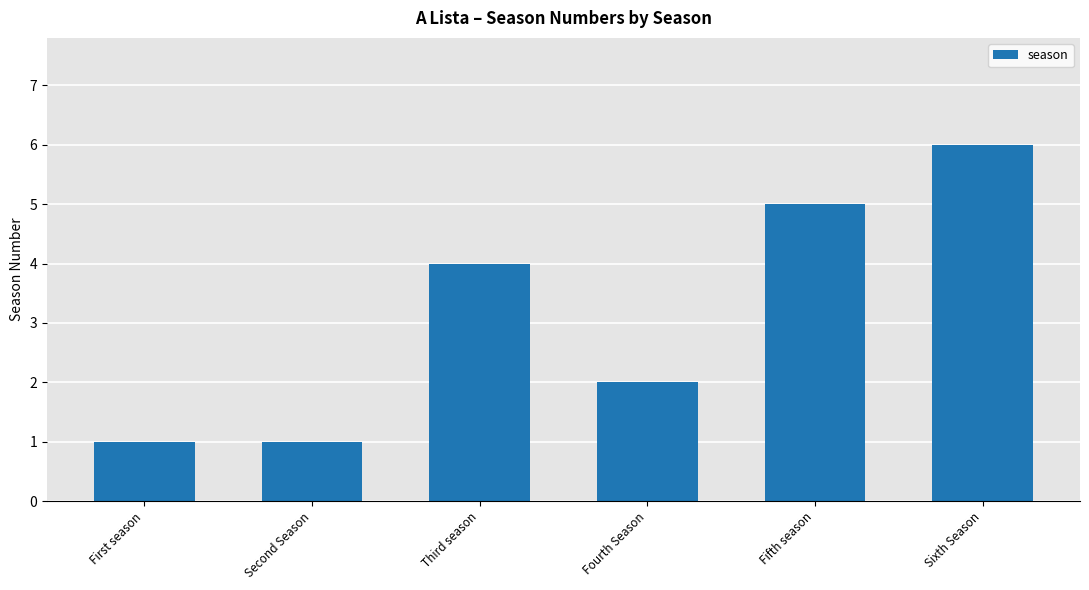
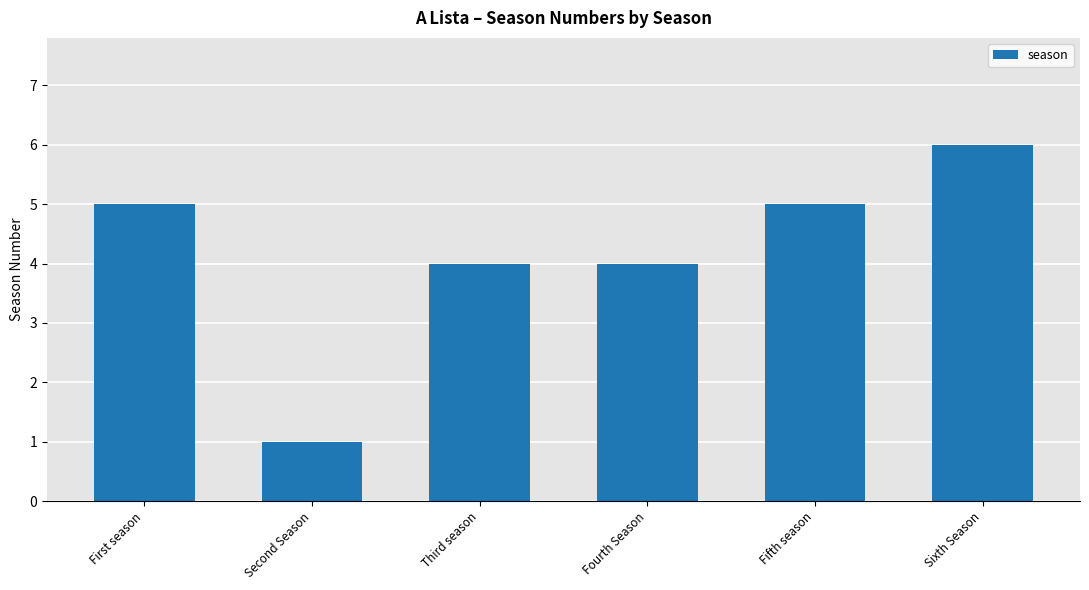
First season: 1 -> 5
Fourth Season: 2 -> 4
